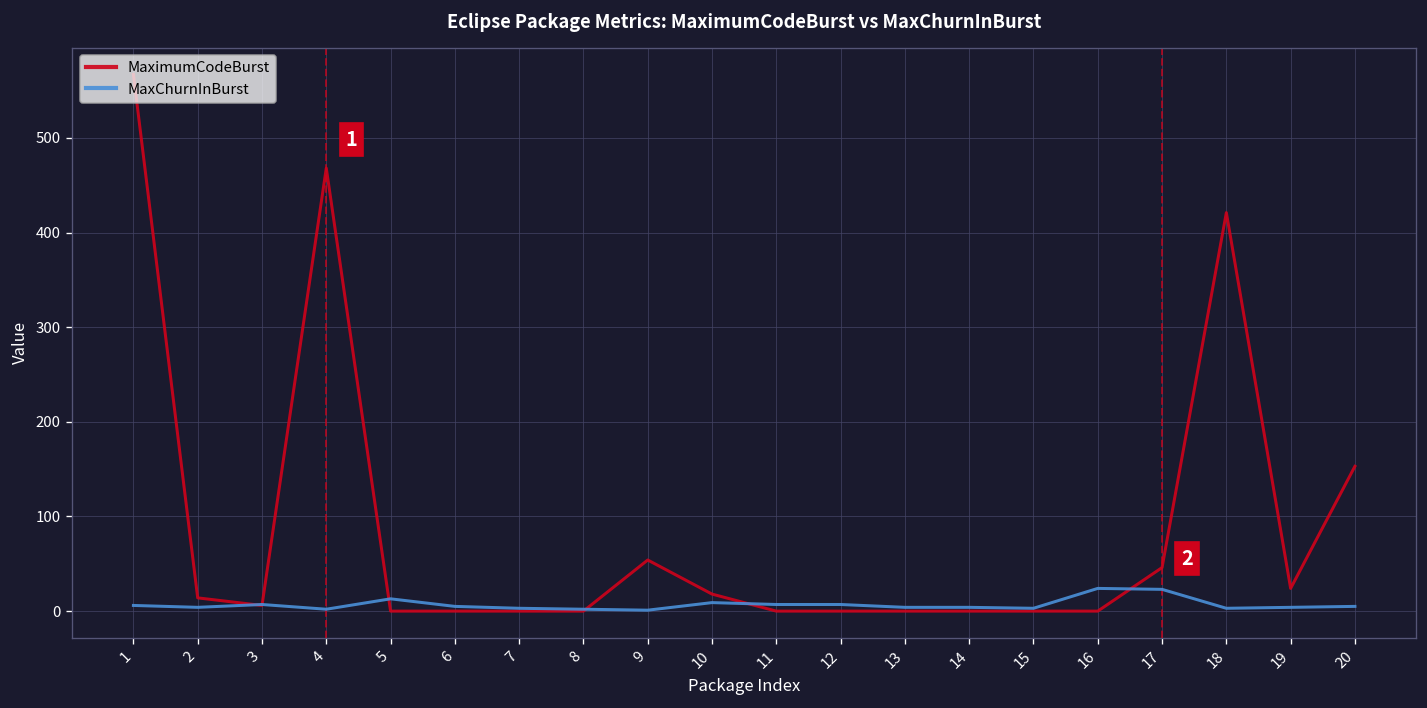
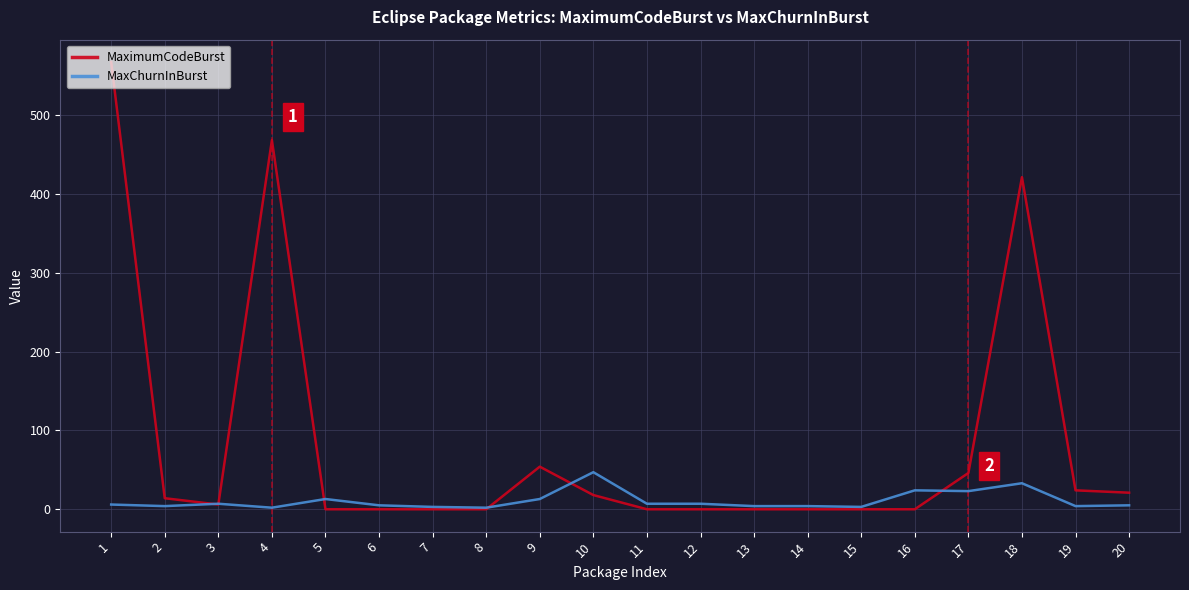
MaxChurnInBurst, 9: 0 -> 10
MaxChurnInBurst, 10: 10 -> 50
MaxChurnInBurst, 18: 0 -> 30
MaximumCodeBurst, 20: 150 -> 20
